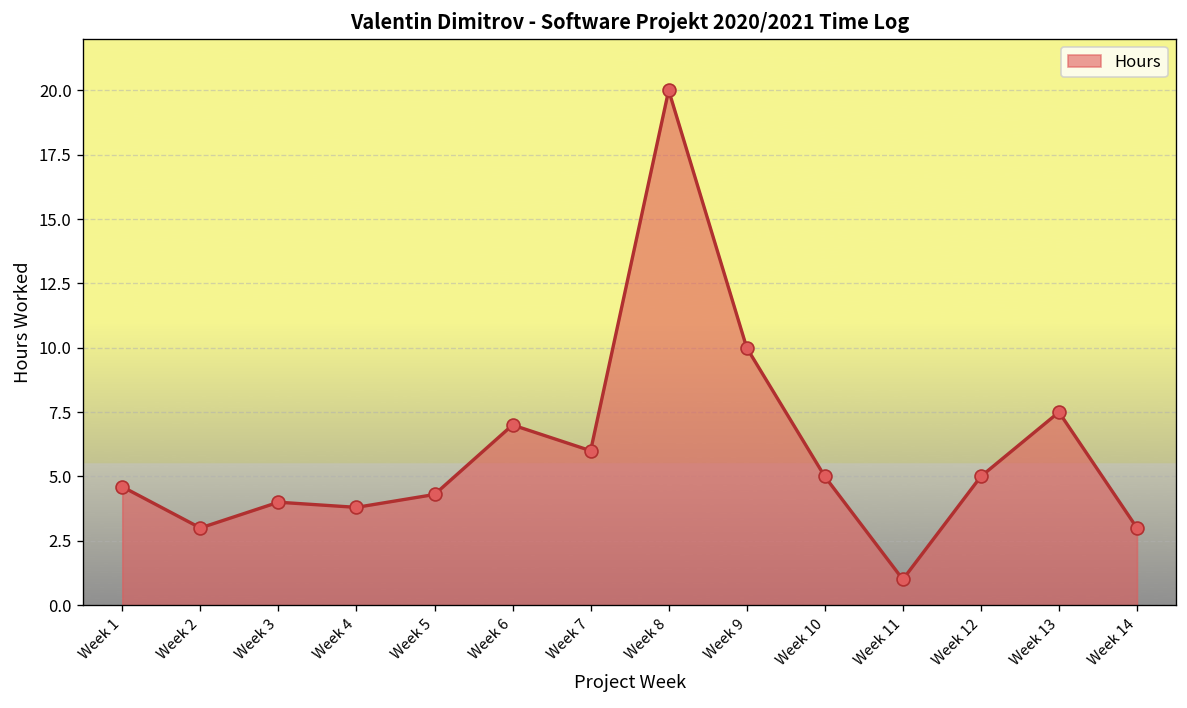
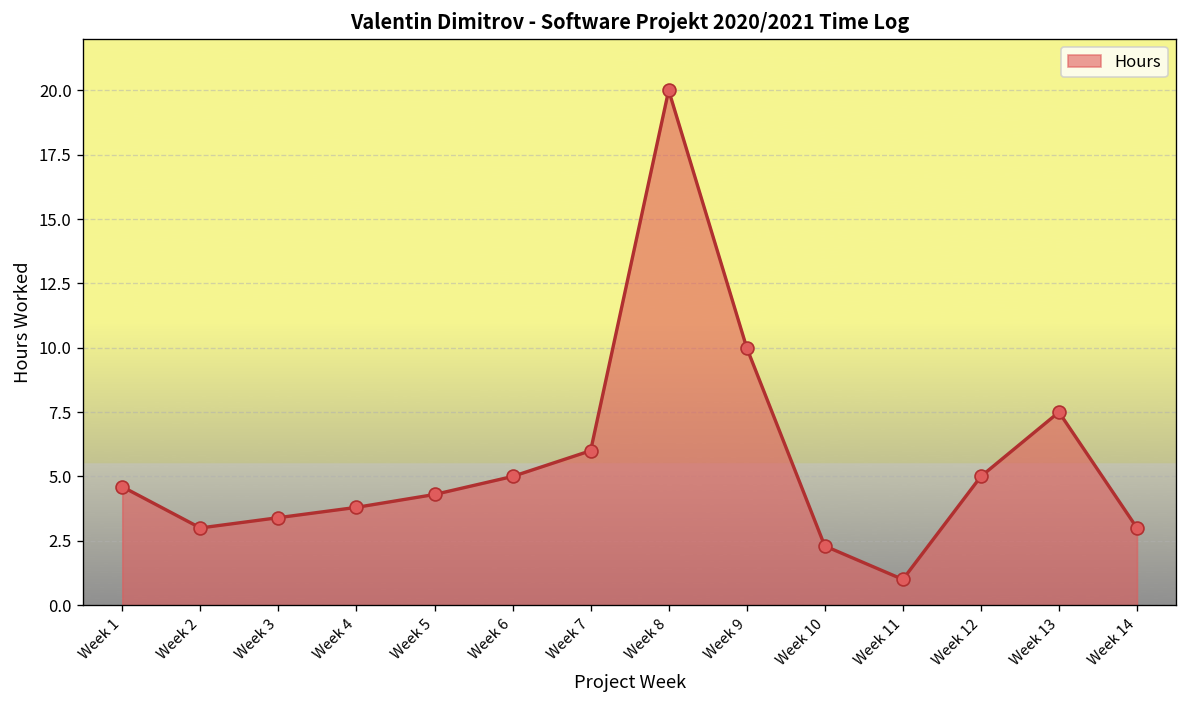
Week 3: 4.0 -> 3.4
Week 6: 7 -> 5
Week 10: 5.0 -> 2.3
